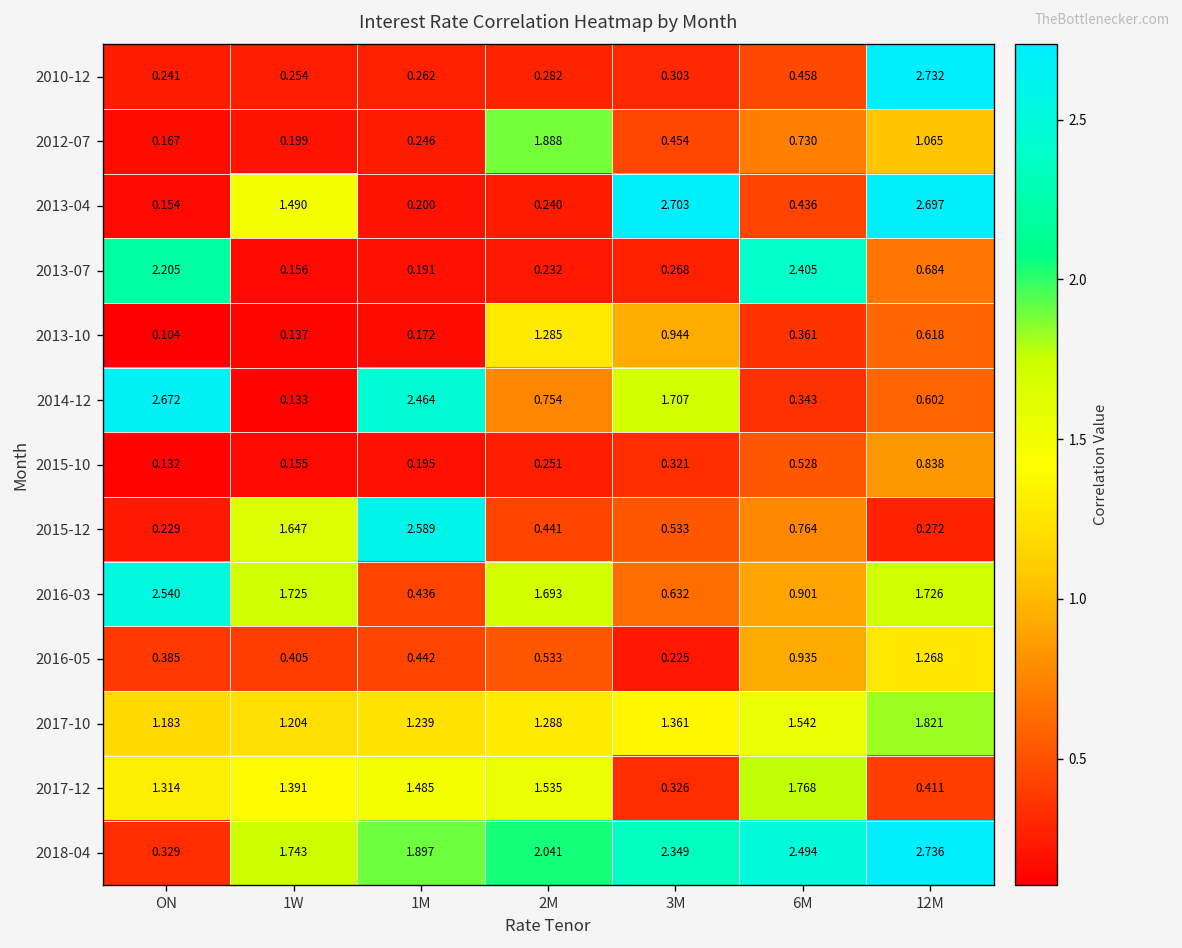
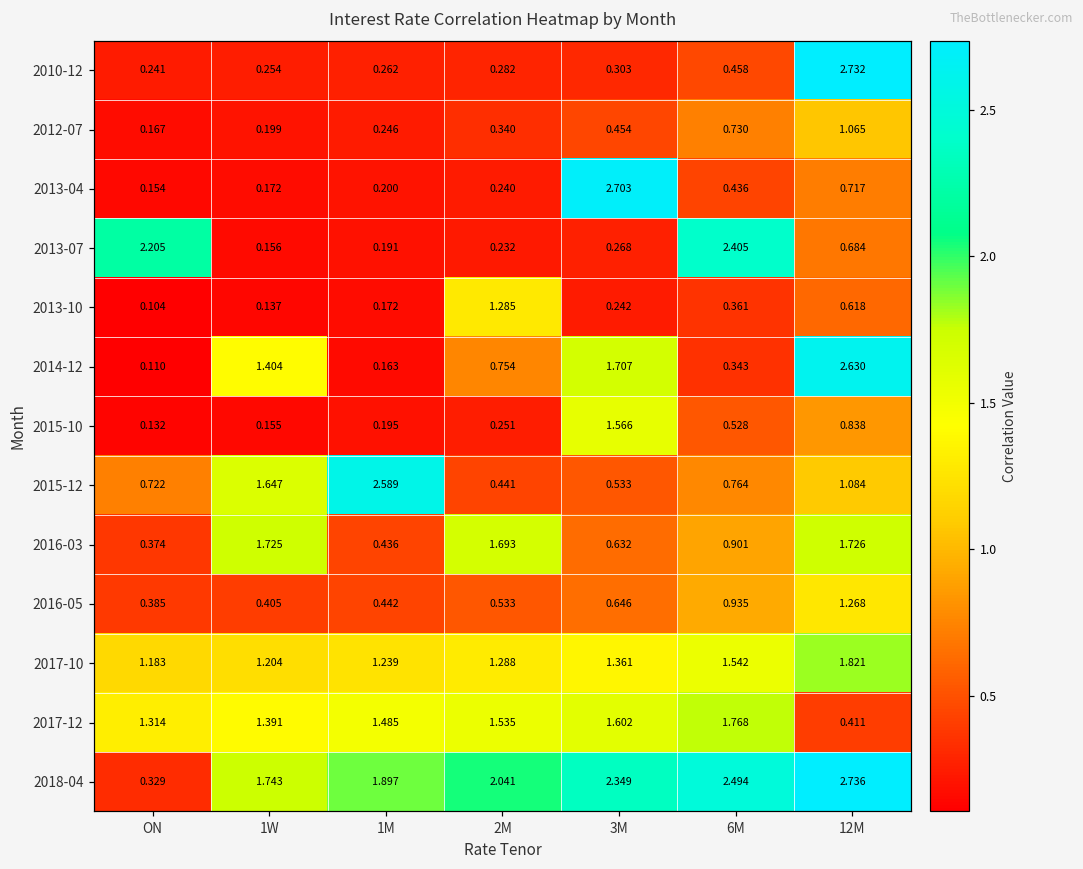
2012-07, 2M: 1.888 -> 0.340
2013-04, 1W: 1.490 -> 0.172
2013-04, 12M: 2.697 -> 0.717
2013-10, 3M: 0.944 -> 0.242
2014-12, ON: 2.672 -> 0.110
2014-12, 1W: 0.133 -> 1.404
2014-12, 1M: 2.464 -> 0.163
2014-12, 12M: 0.602 -> 2.630
2015-10, 3M: 0.321 -> 1.566
2015-12, ON: 0.229 -> 0.722
2015-12, 12M: 0.272 -> 1.084
2016-03, ON: 2.540 -> 0.374
2016-05, 3M: 0.225 -> 0.646
2017-12, 3M: 0.326 -> 1.602
